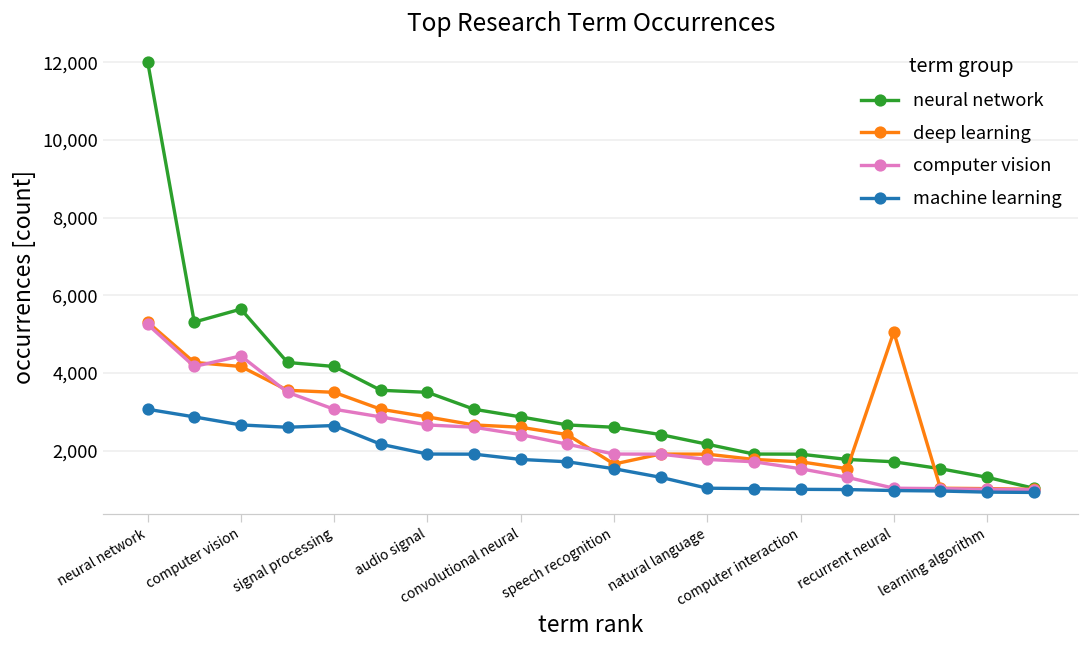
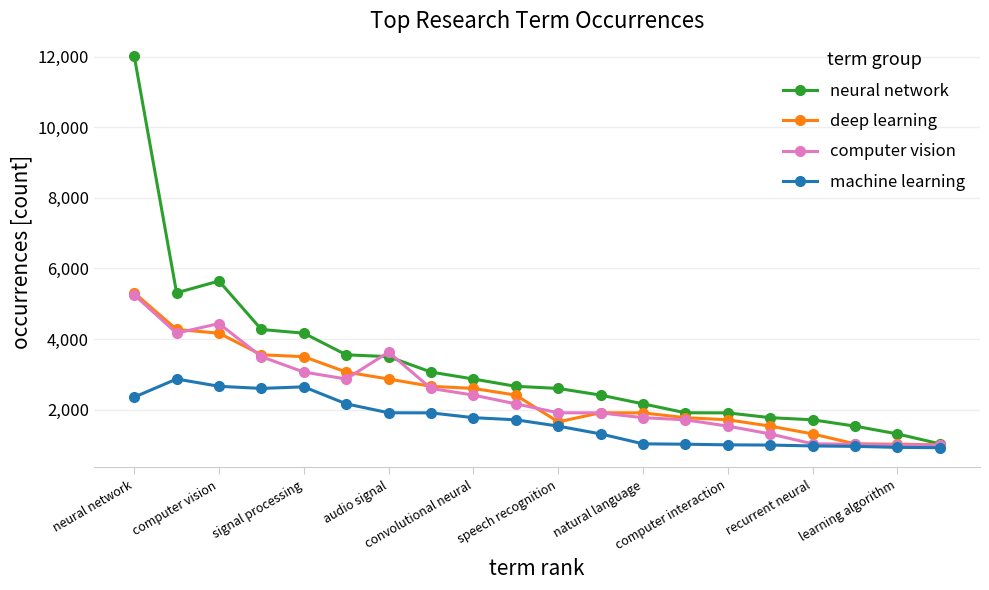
machine learning, neural network: 3,100 -> 2,400
computer vision, audio signal: 2,700 -> 3,600
deep learning, recurrent neural: 5,100 -> 1,300
